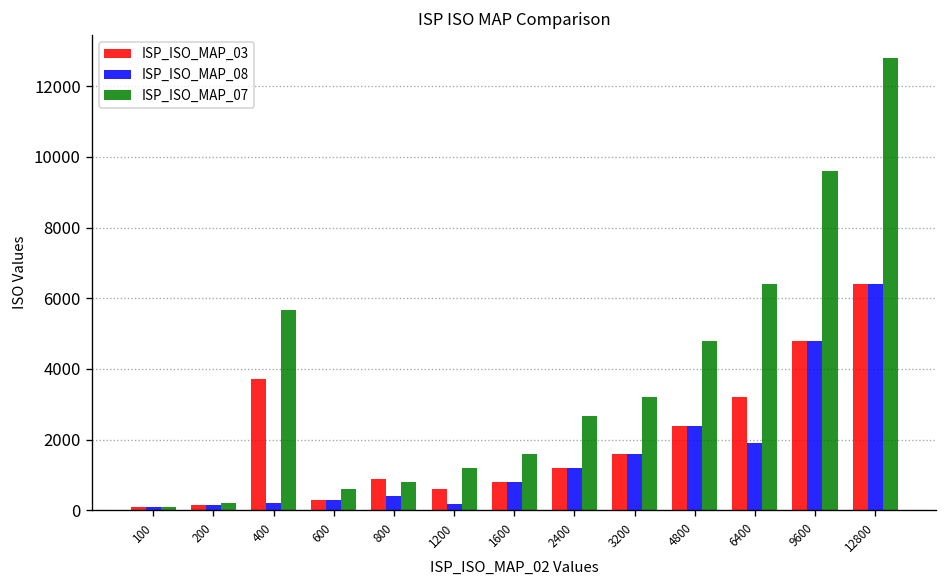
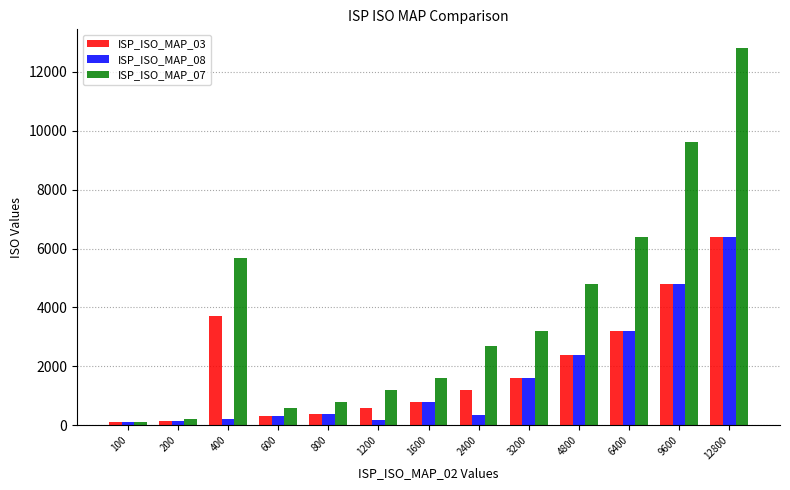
ISP_ISO_MAP_03, 800: 900 -> 400
ISP_ISO_MAP_08, 2400: 1200 -> 300
ISP_ISO_MAP_08, 6400: 1900 -> 3200
